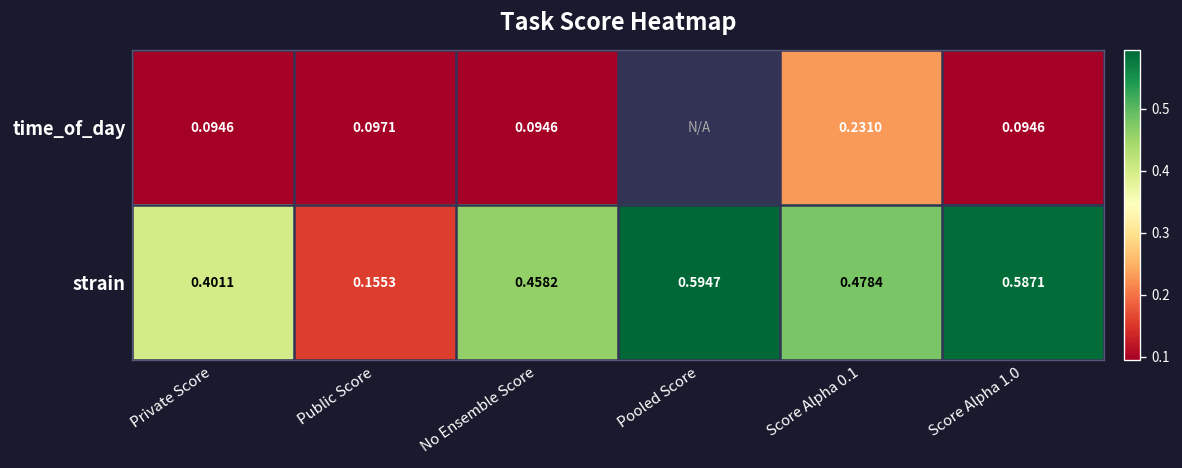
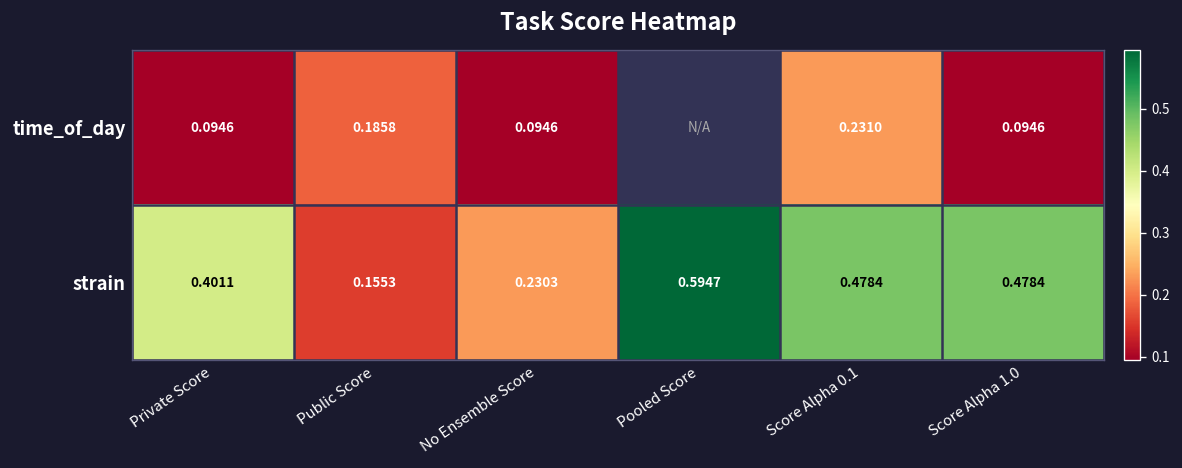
time_of_day, Public Score: 0.0971 -> 0.1858
strain, No Ensemble Score: 0.4582 -> 0.2303
strain, Score Alpha 1.0: 0.5871 -> 0.4784
